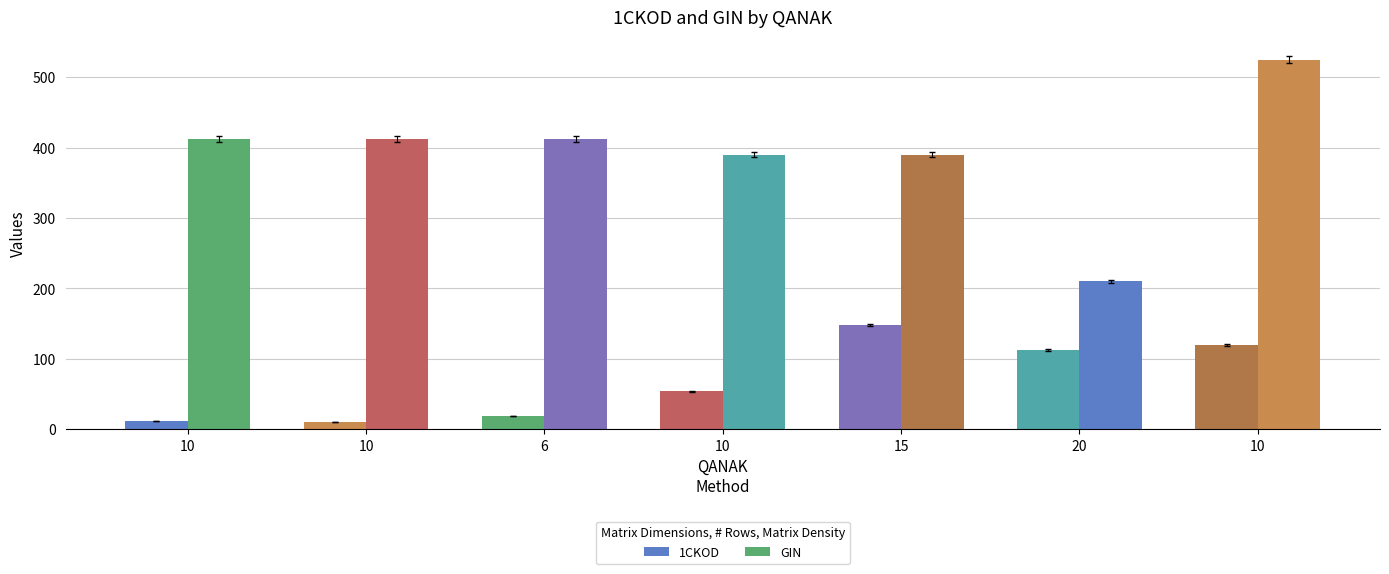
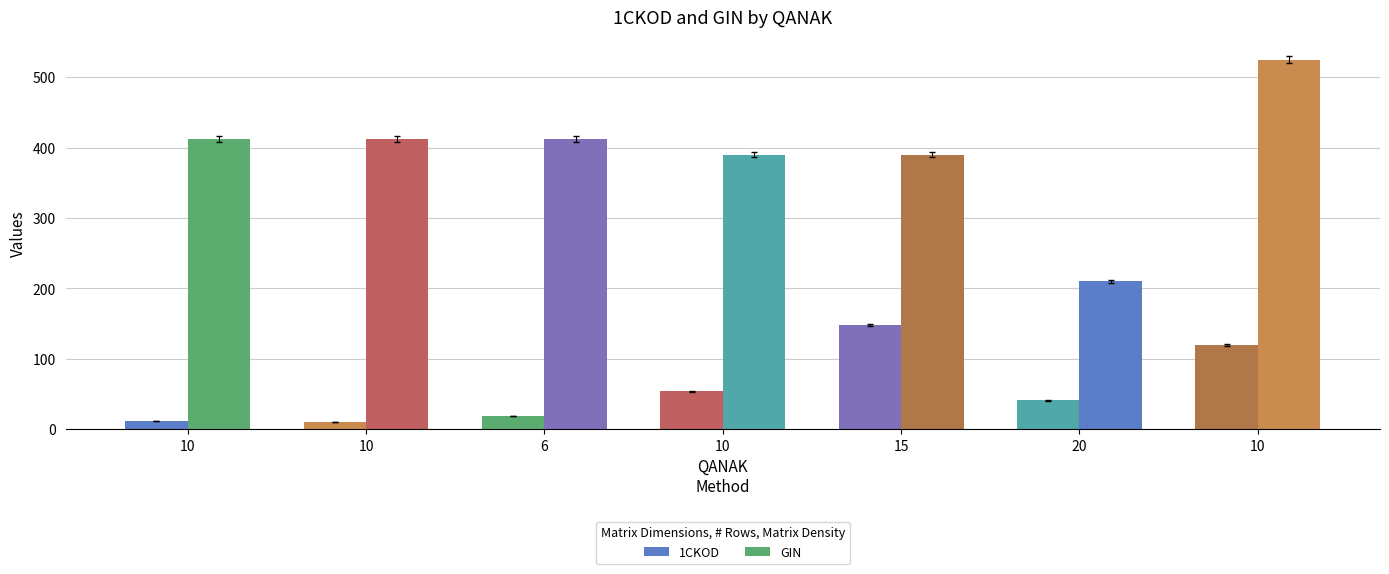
1CKOD, 20: 110 -> 40
